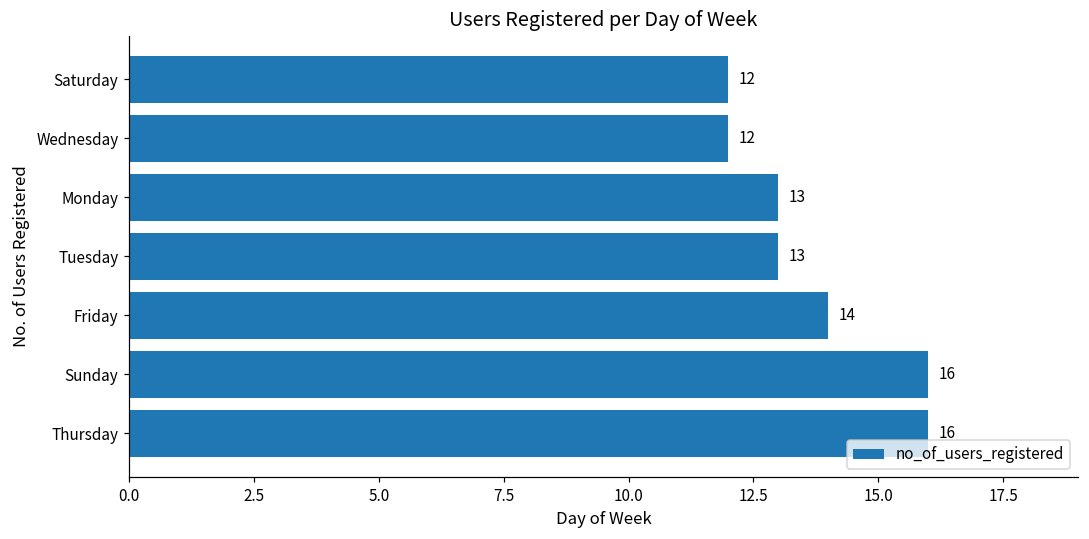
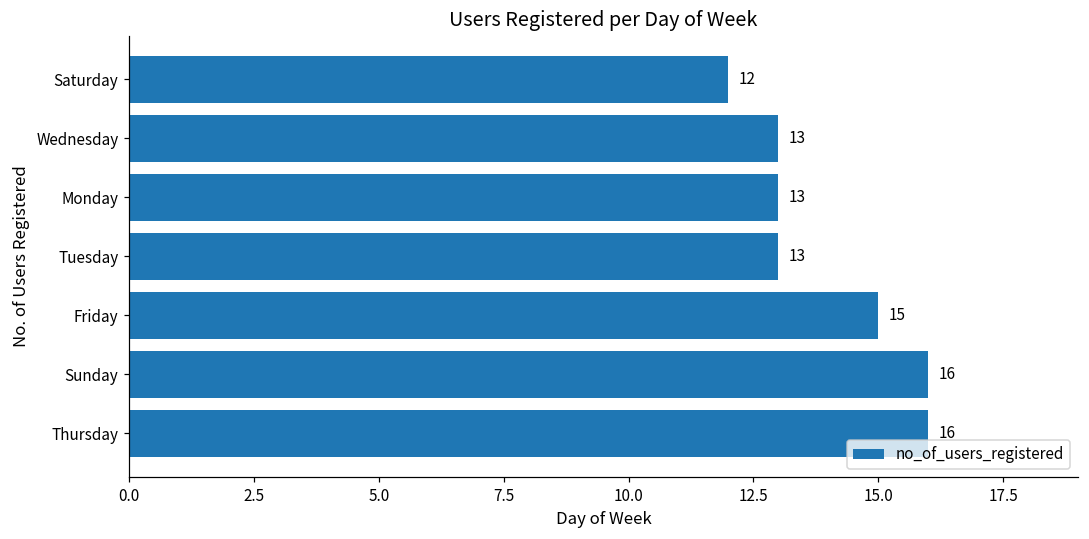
Wednesday: 12 -> 13
Friday: 14 -> 15
